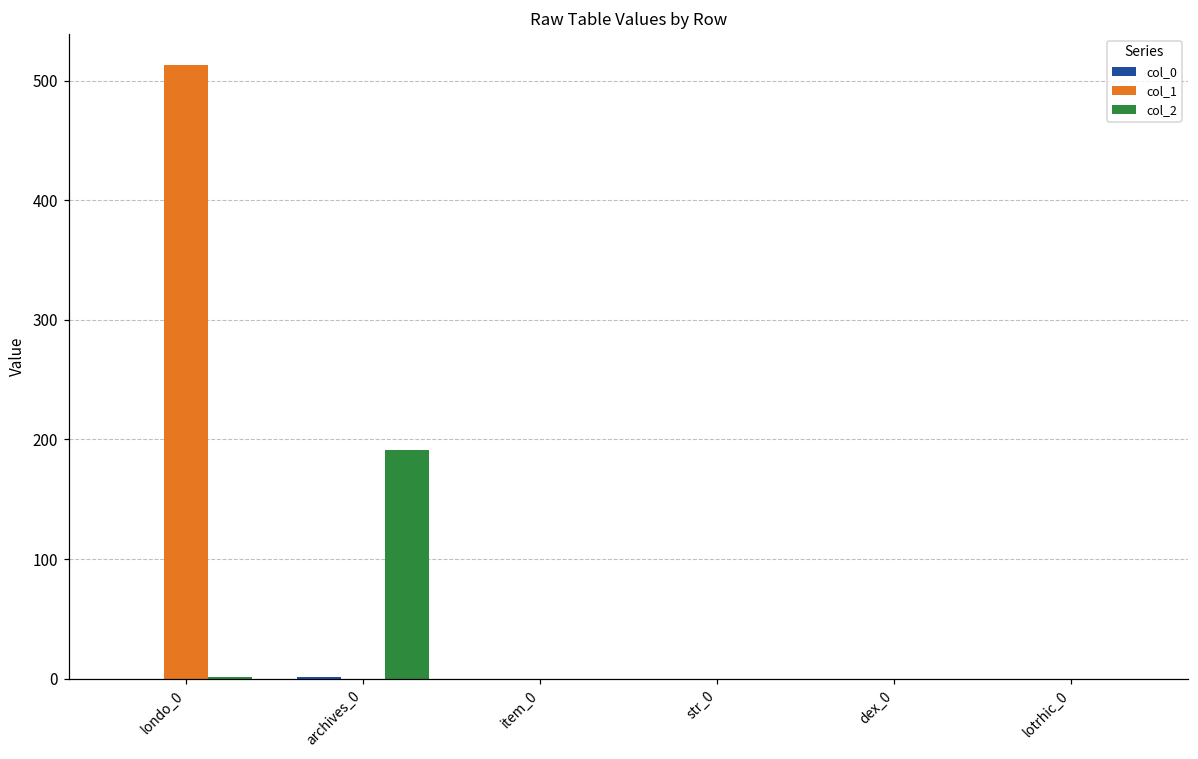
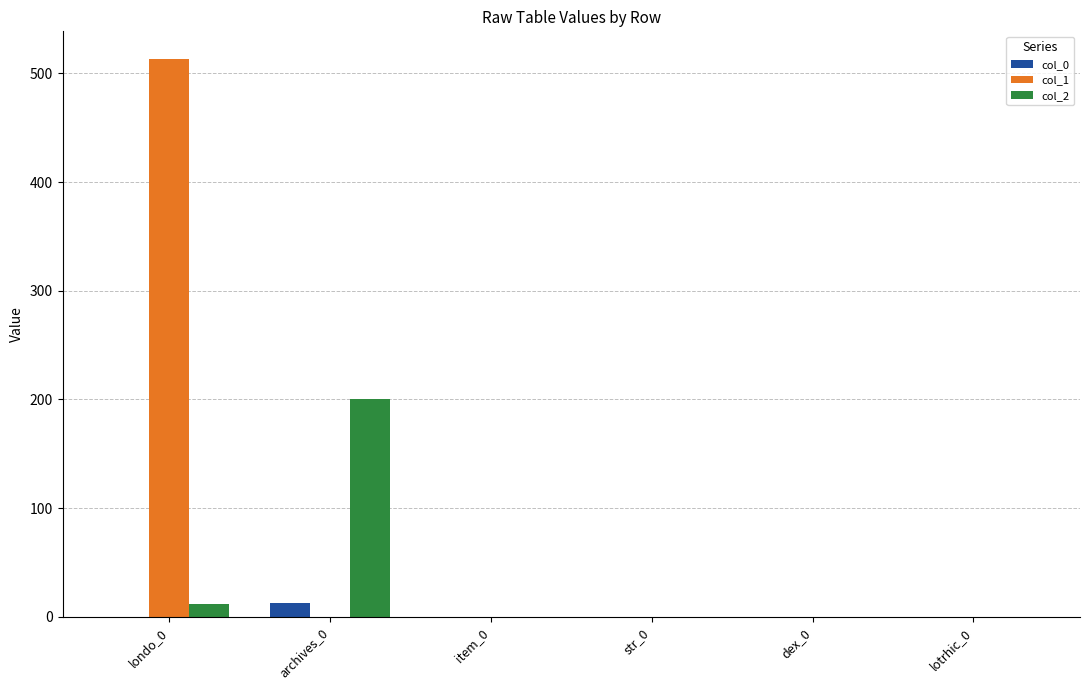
col_2, londo_0: 1 -> 12
col_0, archives_0: 1 -> 13
col_2, archives_0: 191 -> 200
